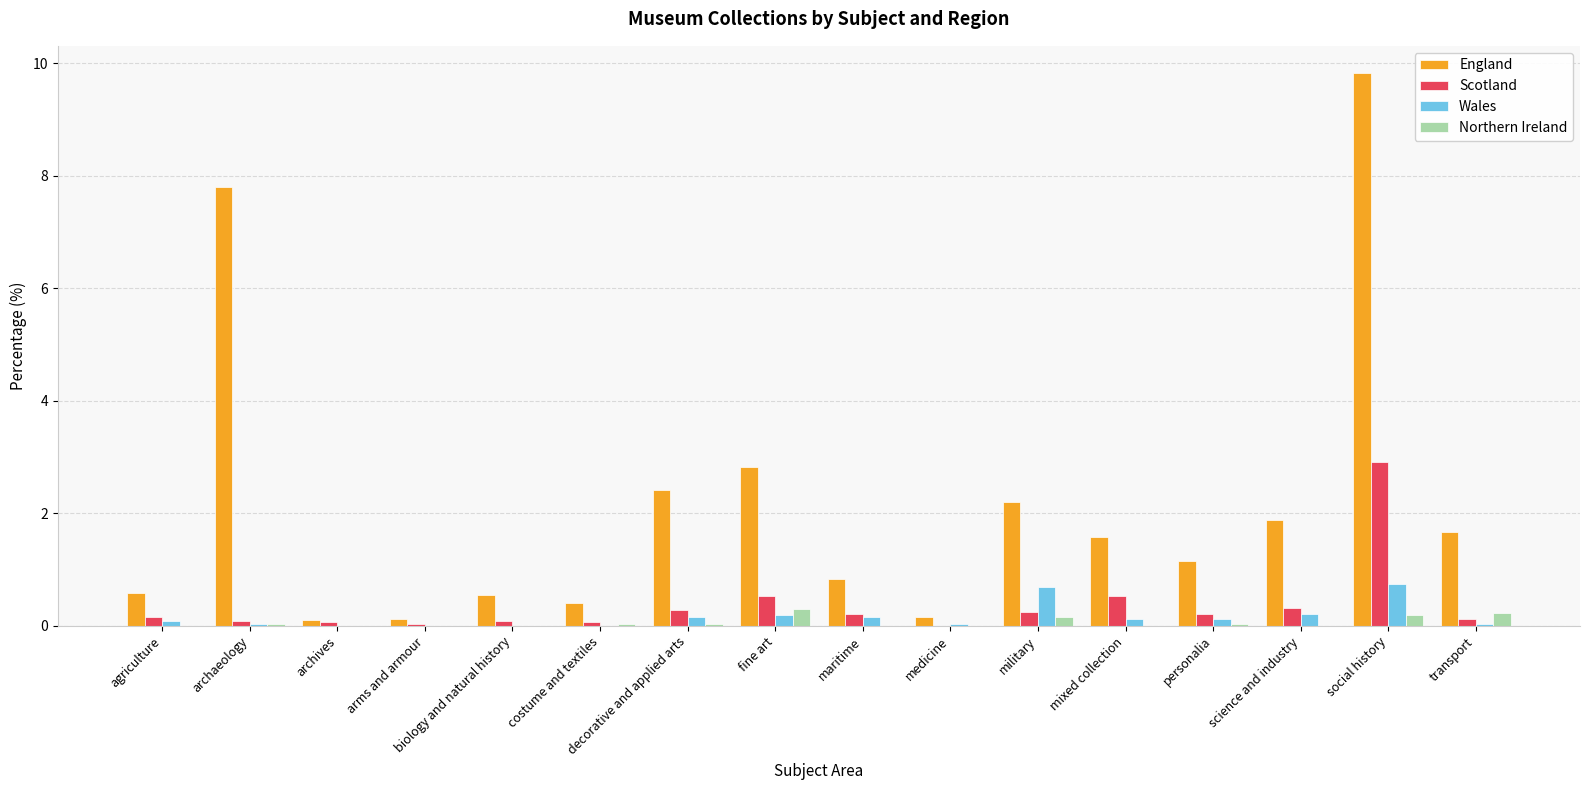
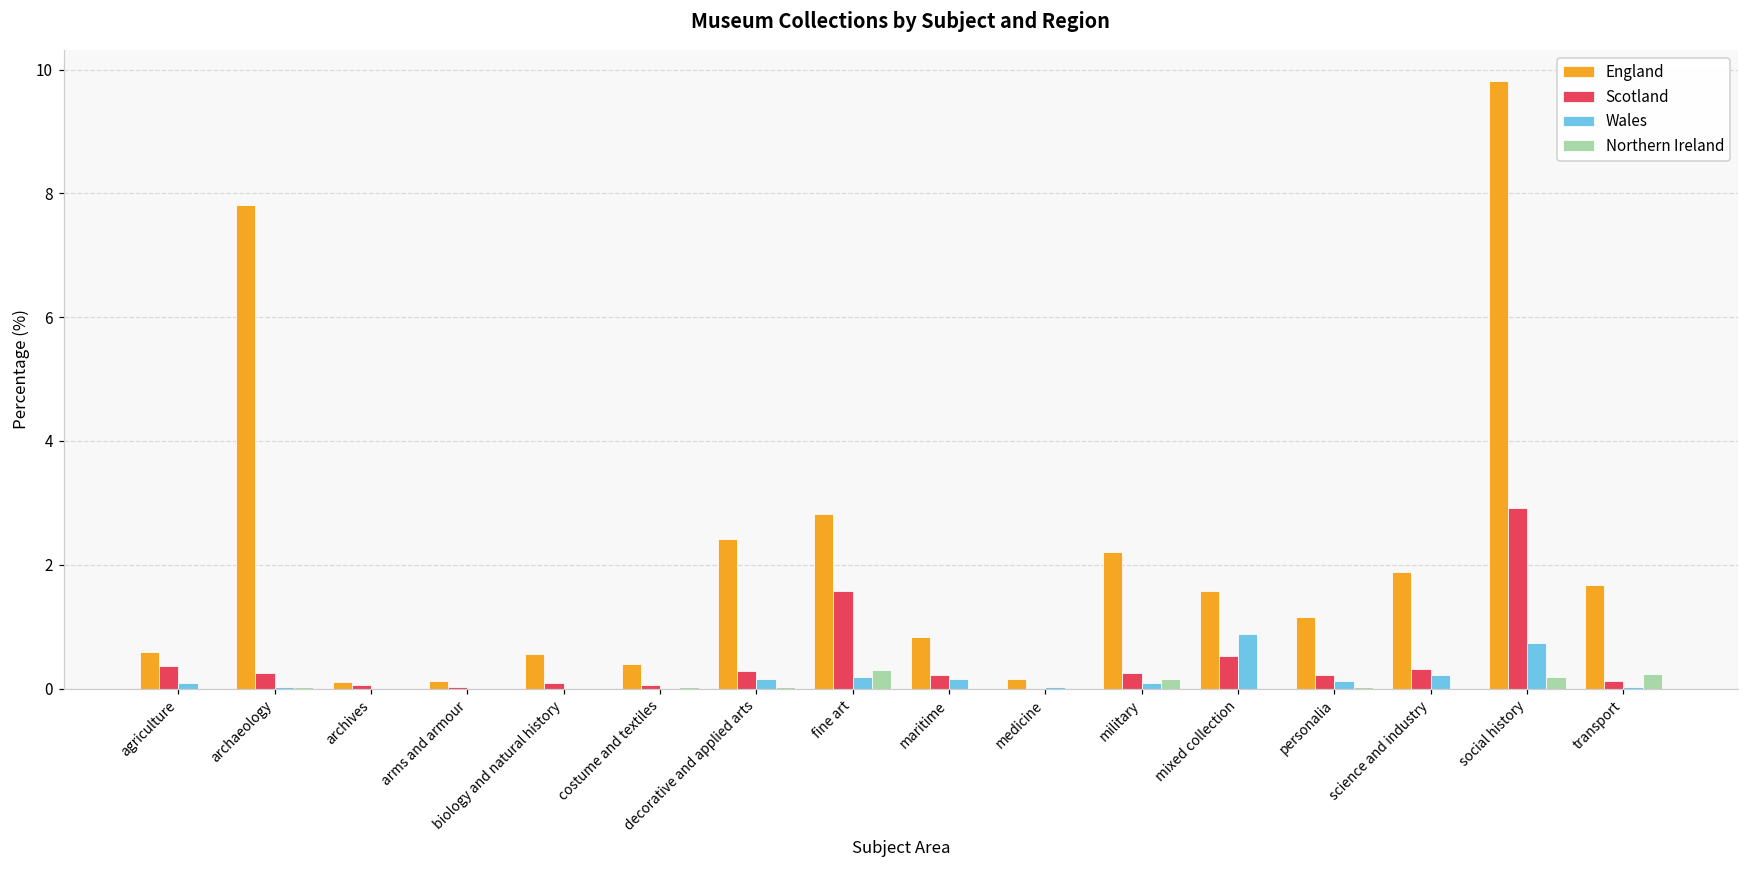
Scotland, agriculture: 0.2 -> 0.4
Scotland, archaeology: 0.1 -> 0.2
Scotland, fine art: 0.5 -> 1.6
Wales, military: 0.7 -> 0.1
Wales, mixed collection: 0.1 -> 0.9
